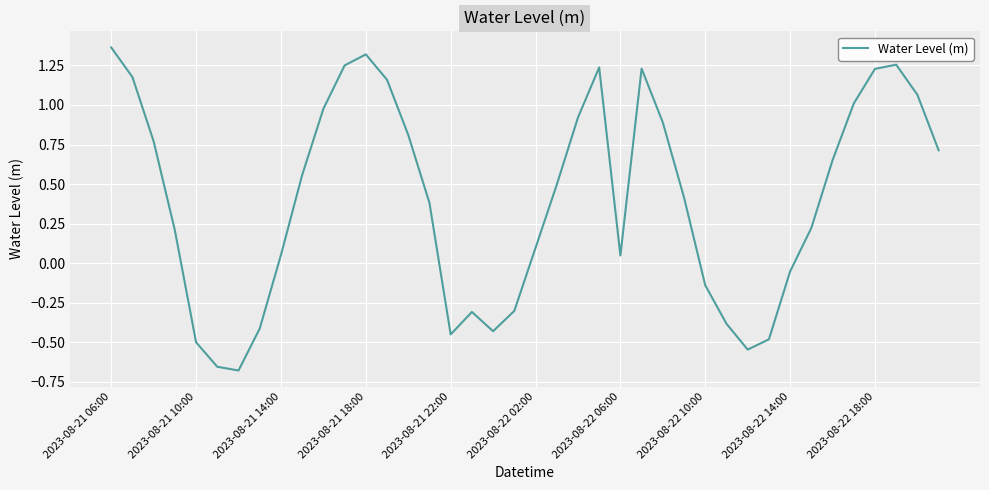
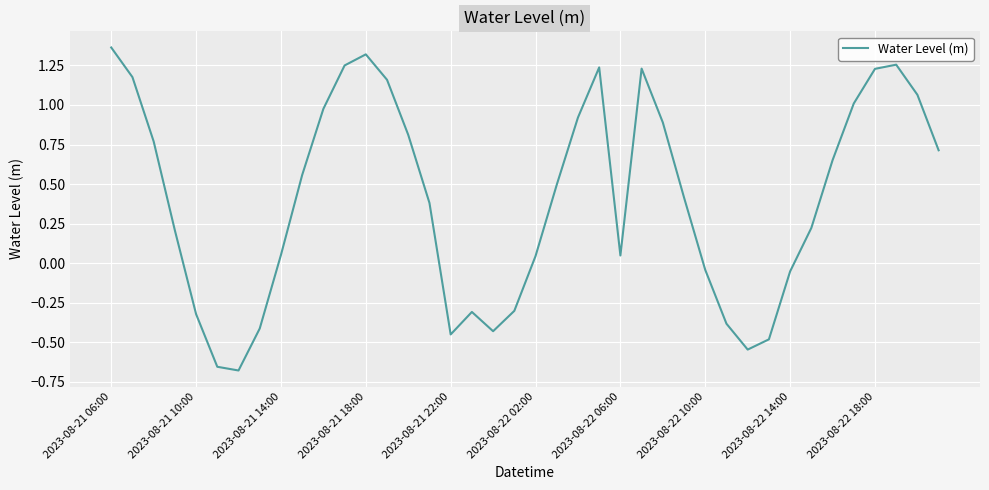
2023-08-21 10:00: -0.50 -> -0.32
2023-08-22 02:00: 0.10 -> 0.04
2023-08-22 10:00: -0.14 -> -0.04
